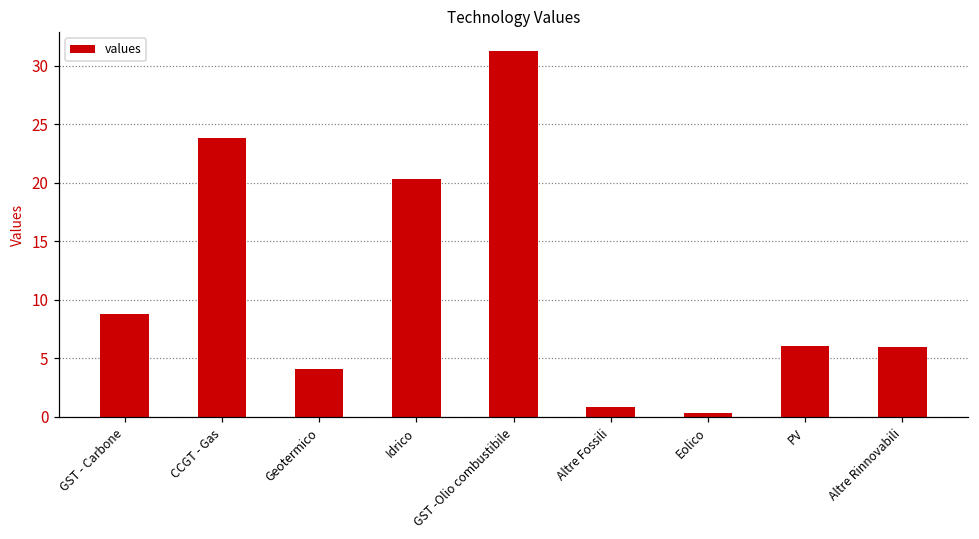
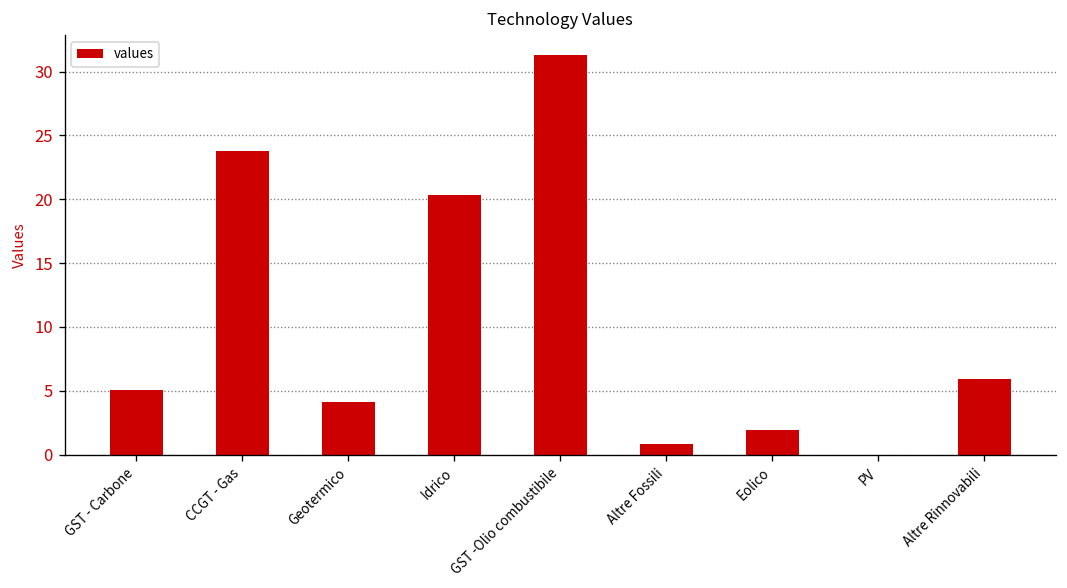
GST - Carbone: 8.8 -> 5.1
Eolico: 0.4 -> 2.0
PV: 6.1 -> 0.0
